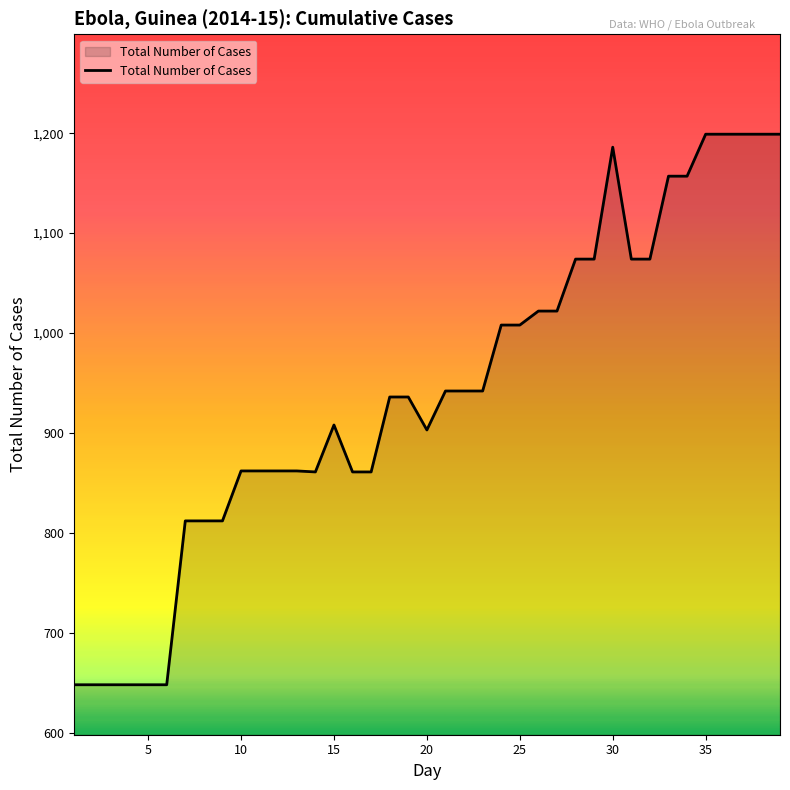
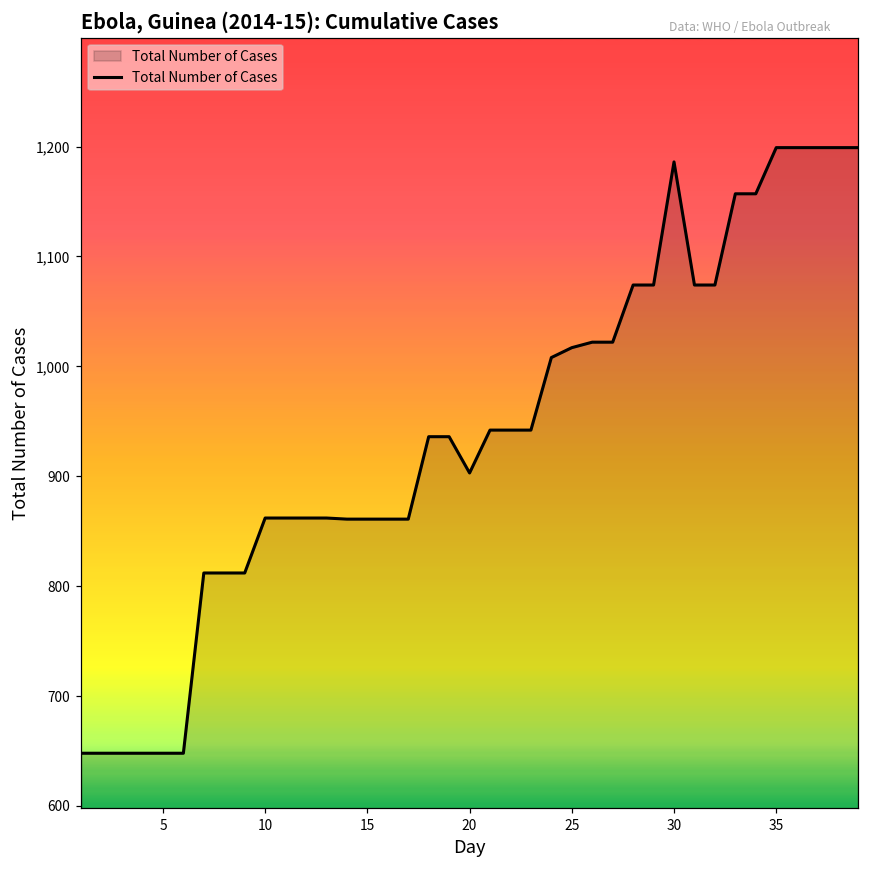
15: 910 -> 860
25: 1,010 -> 1,020
